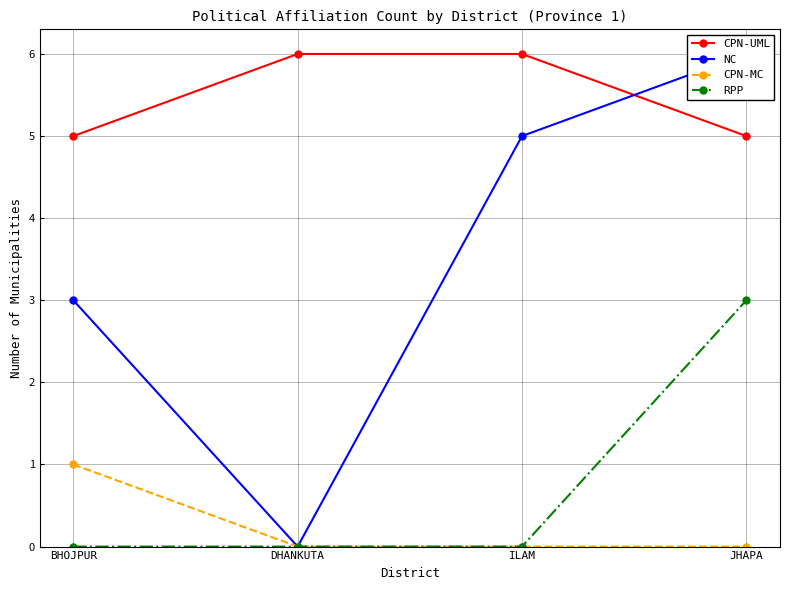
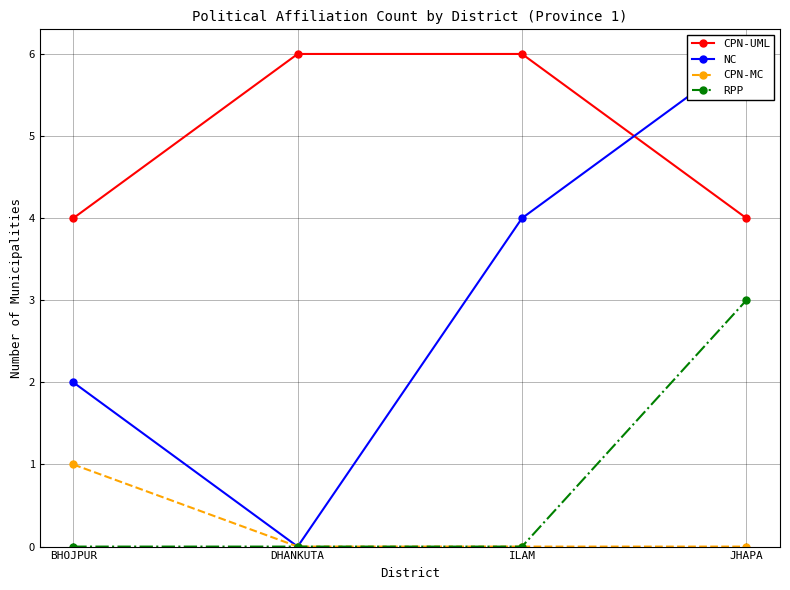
CPN-UML, BHOJPUR: 5 -> 4
NC, BHOJPUR: 3 -> 2
NC, ILAM: 5 -> 4
CPN-UML, JHAPA: 5 -> 4
